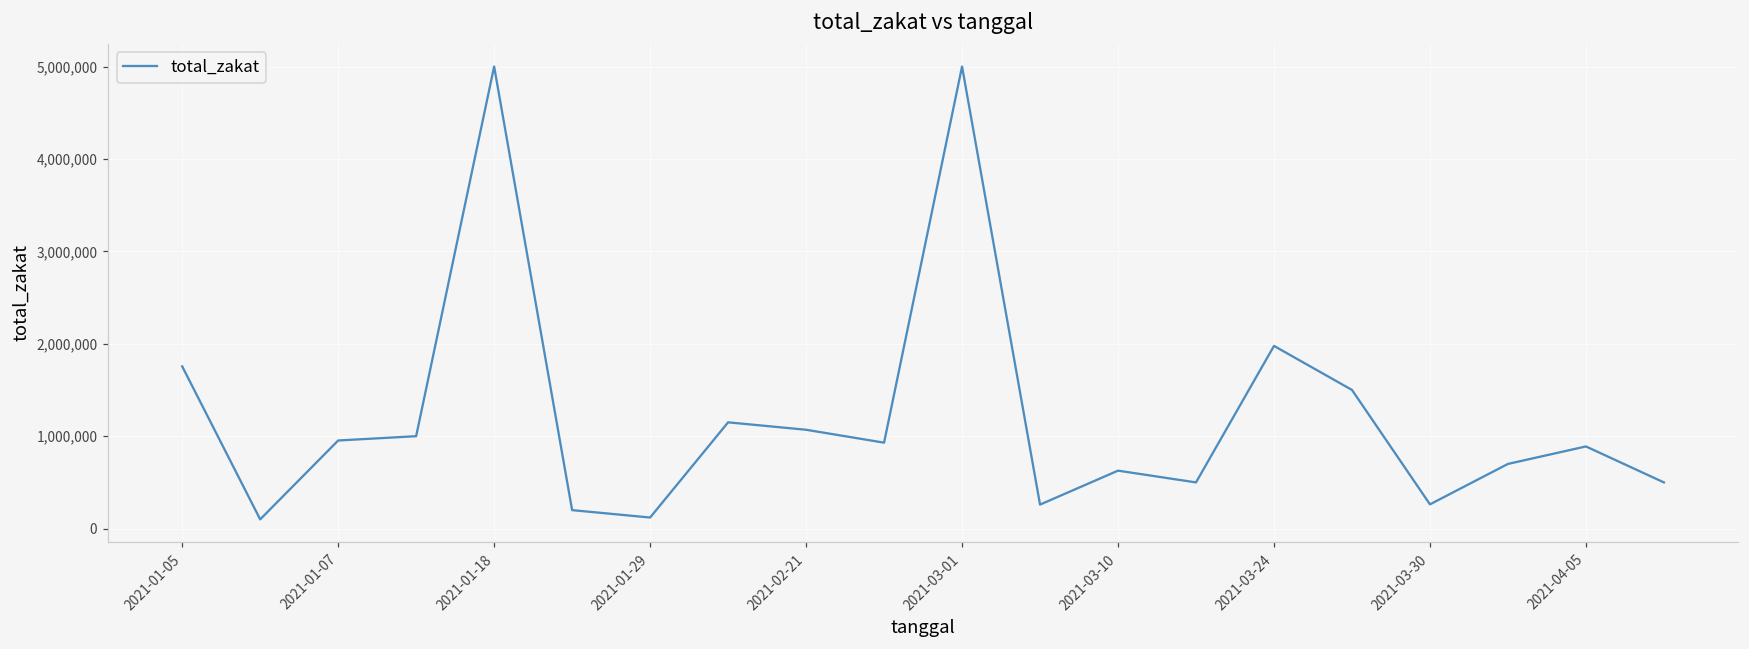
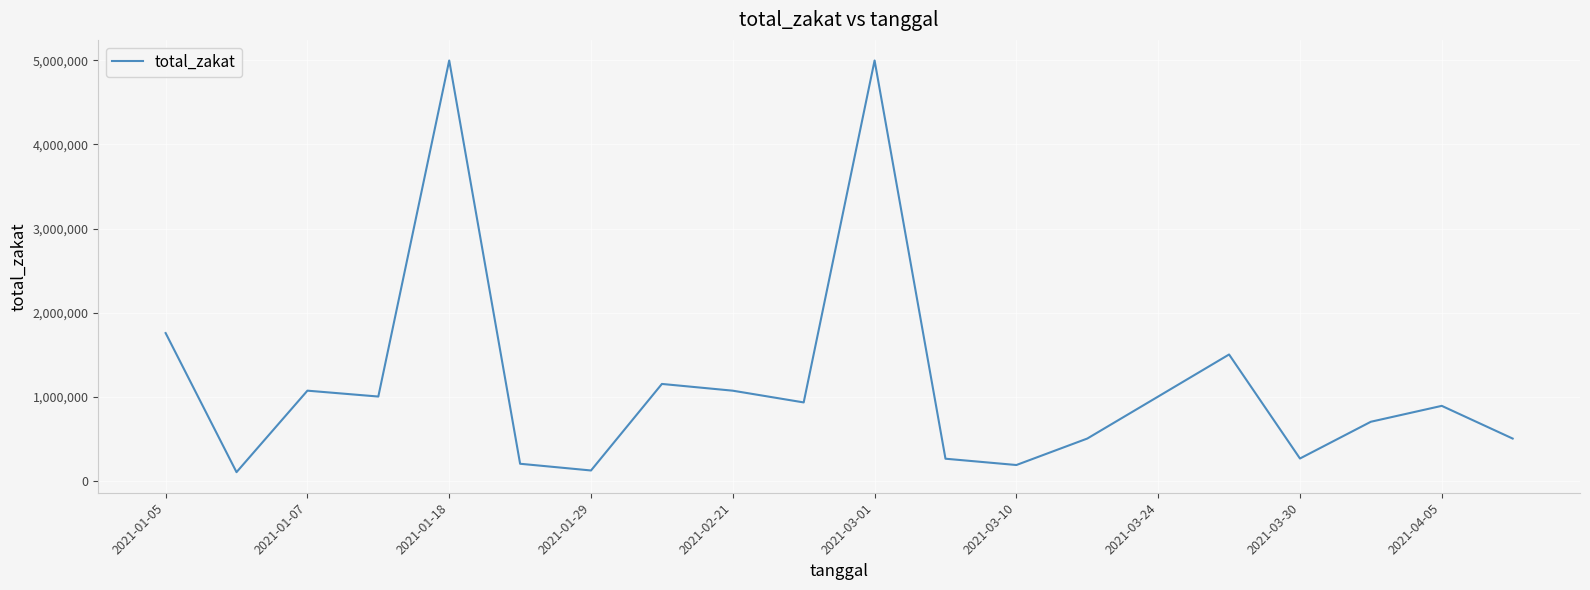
2021-01-07: 1,000,000 -> 1,100,000
2021-03-10: 600,000 -> 200,000
2021-03-24: 2,000,000 -> 1,000,000
